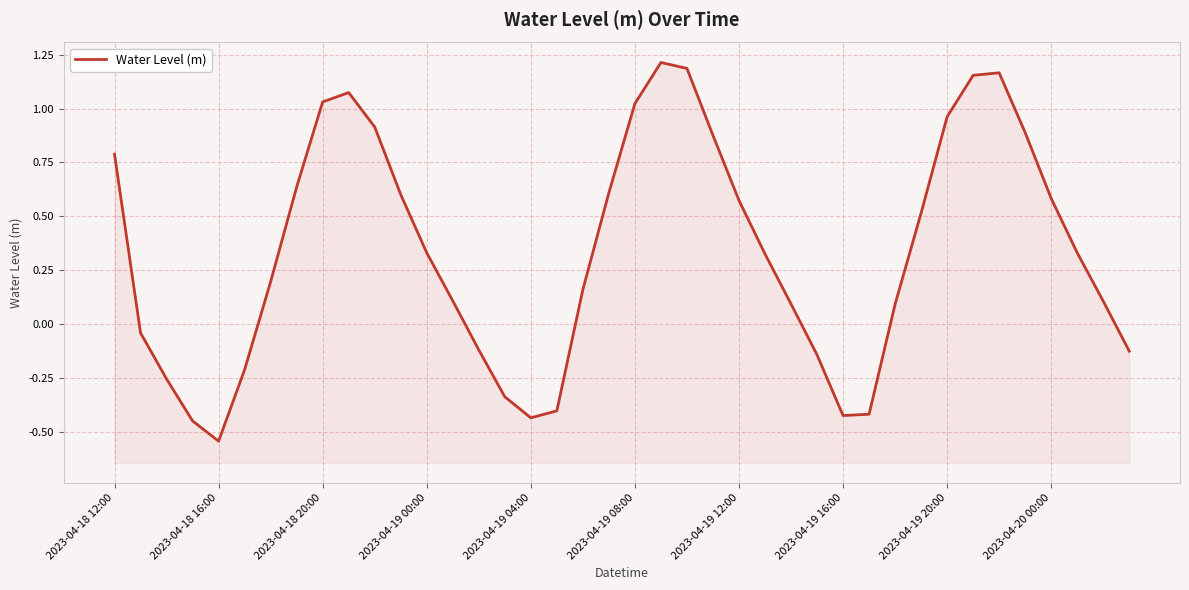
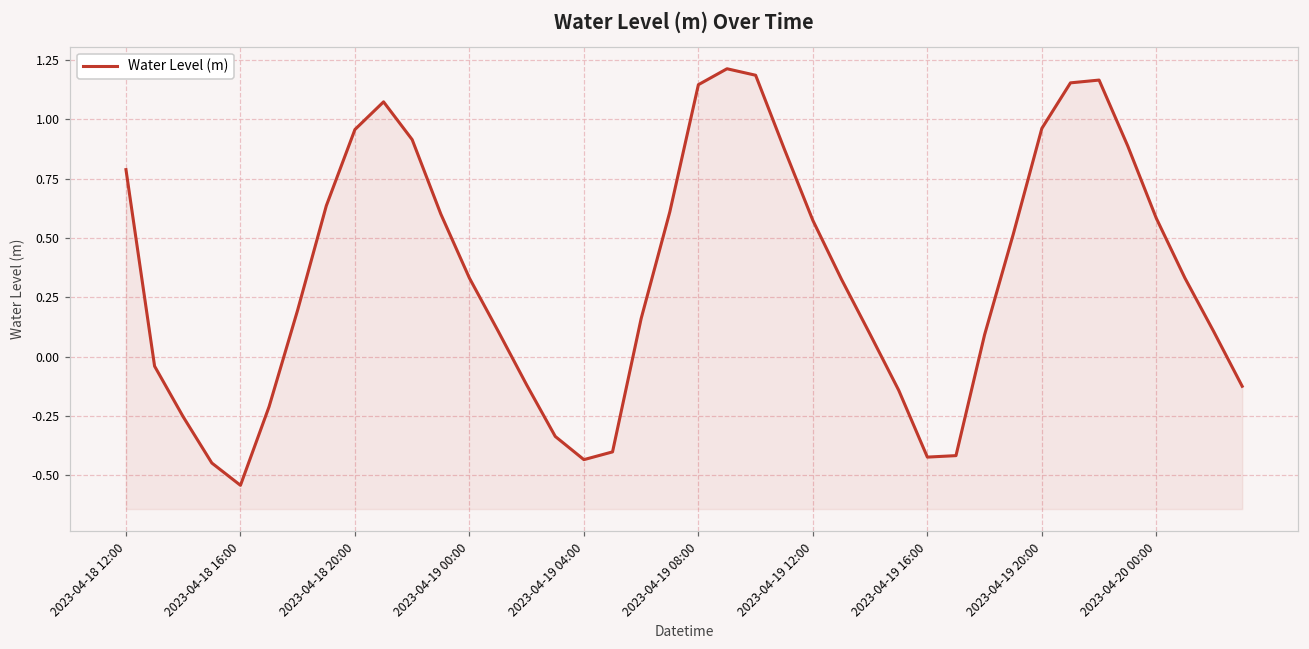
2023-04-18 20:00: 1.03 -> 0.96
2023-04-19 08:00: 1.02 -> 1.15
